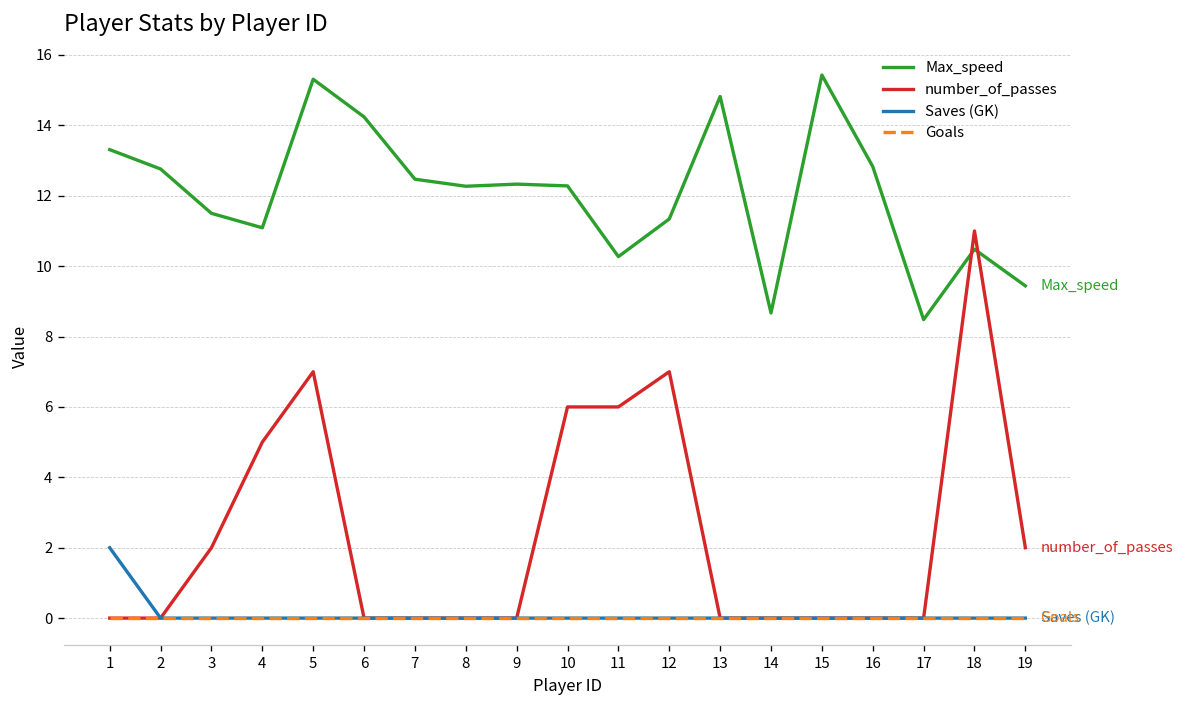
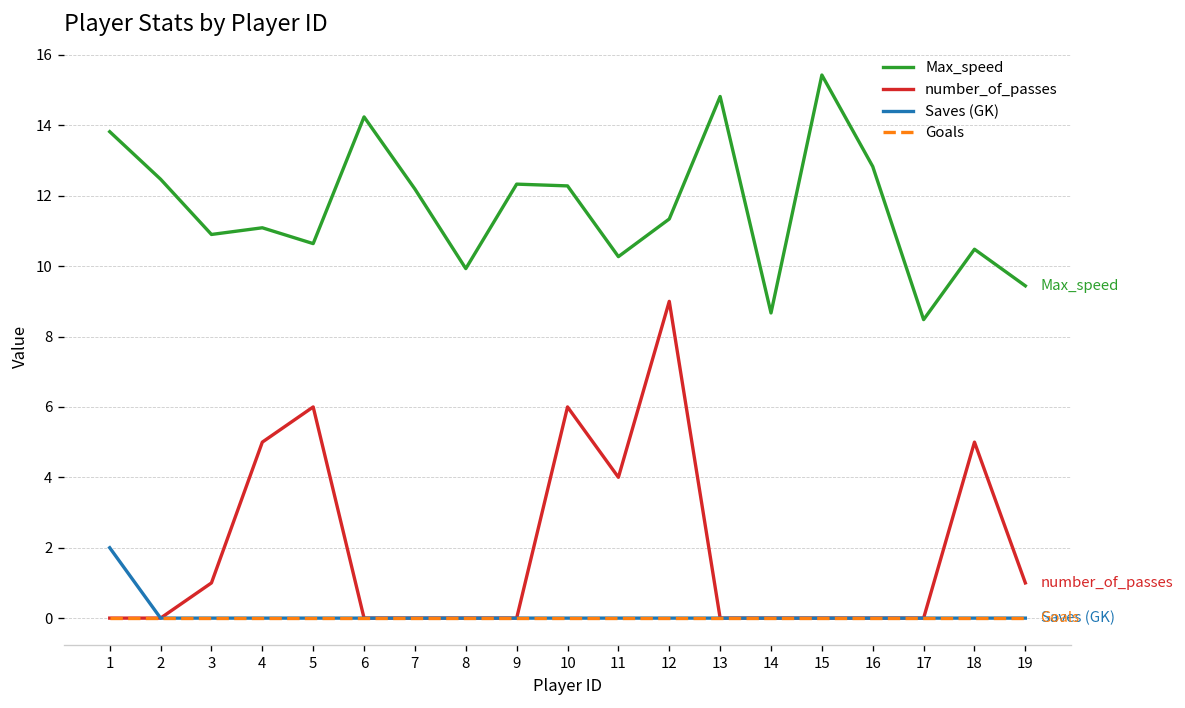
Max_speed, 1: 13.3 -> 13.8
Max_speed, 2: 12.8 -> 12.5
Max_speed, 3: 11.5 -> 10.9
number_of_passes, 3: 2 -> 1
Max_speed, 5: 15.3 -> 10.6
number_of_passes, 5: 7 -> 6
Max_speed, 7: 12.5 -> 12.2
Max_speed, 8: 12.3 -> 9.9
number_of_passes, 11: 6 -> 4
number_of_passes, 12: 7 -> 9
number_of_passes, 18: 11 -> 5
number_of_passes, 19: 2 -> 1
